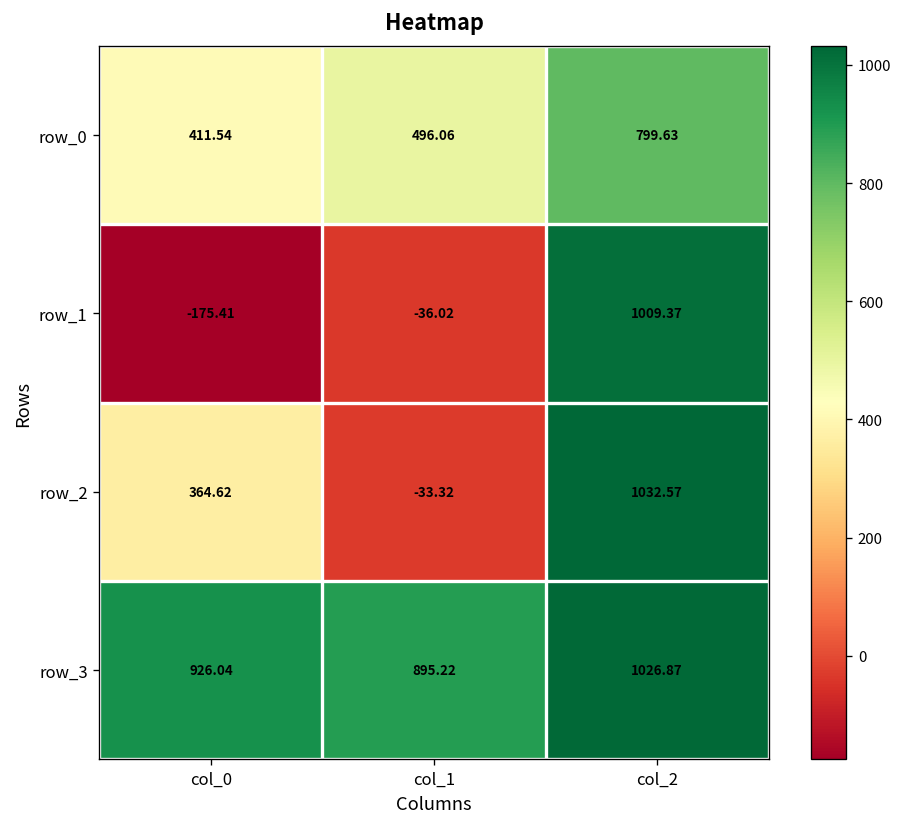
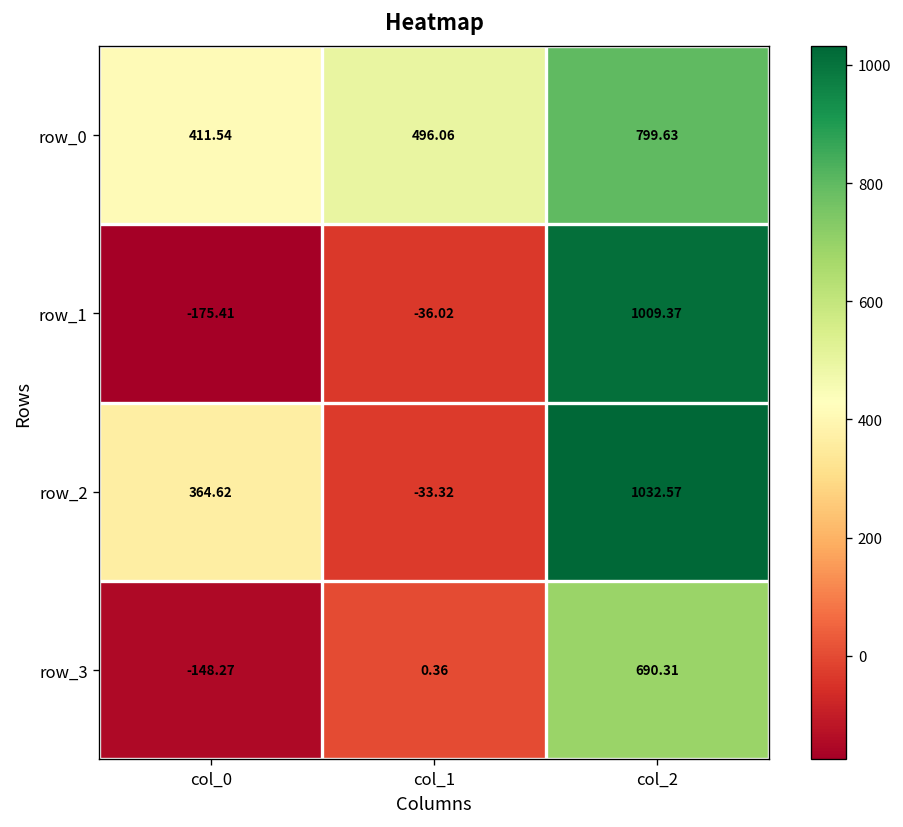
row_3, col_0: 926.04 -> -148.27
row_3, col_1: 895.22 -> 0.36
row_3, col_2: 1026.87 -> 690.31
